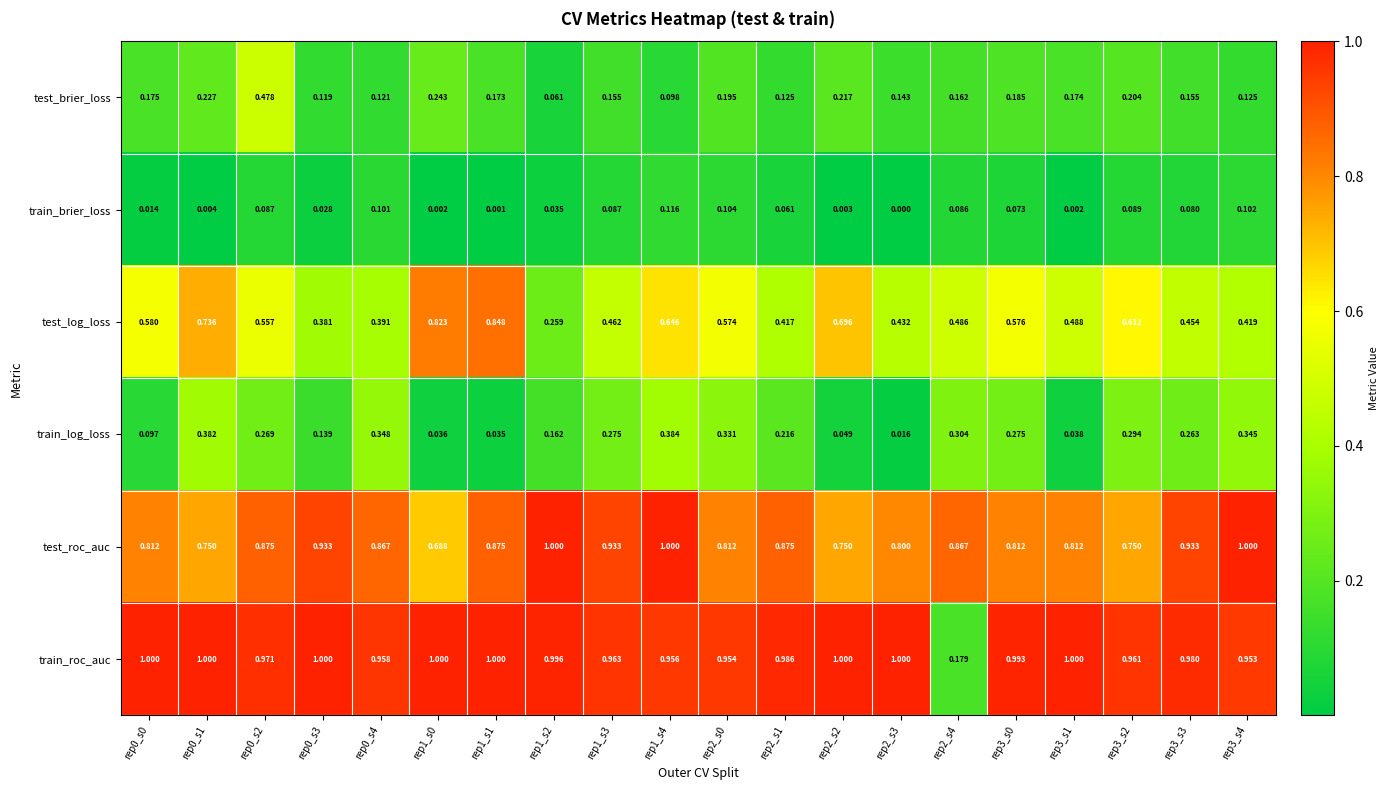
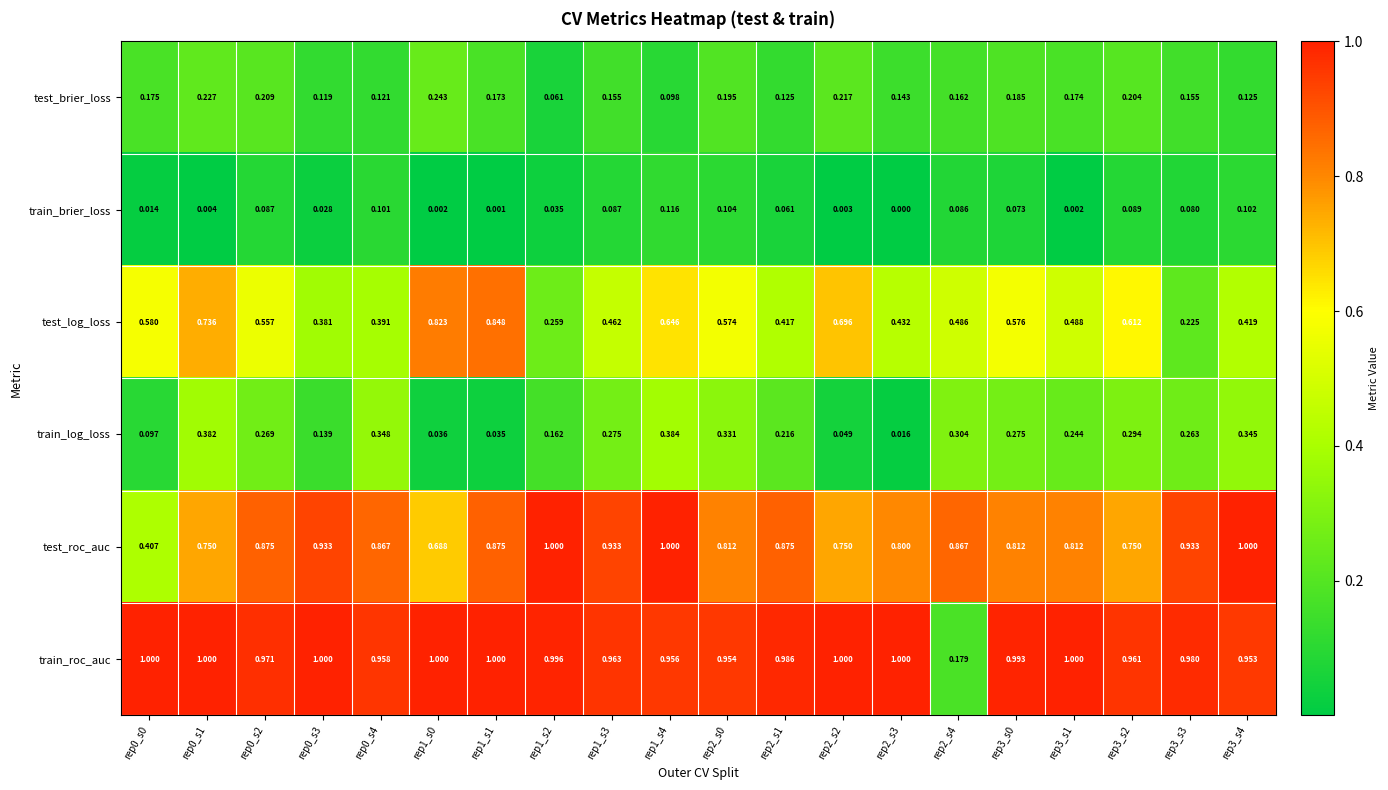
test_brier_loss, rep0_s2: 0.478 -> 0.209
test_log_loss, rep3_s3: 0.454 -> 0.225
train_log_loss, rep3_s1: 0.038 -> 0.244
test_roc_auc, rep0_s0: 0.812 -> 0.407
